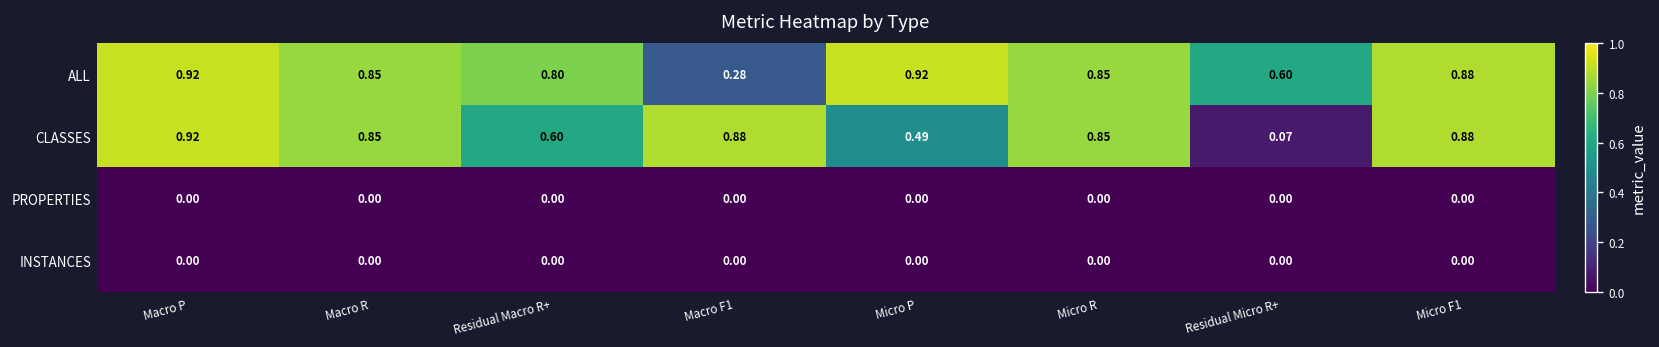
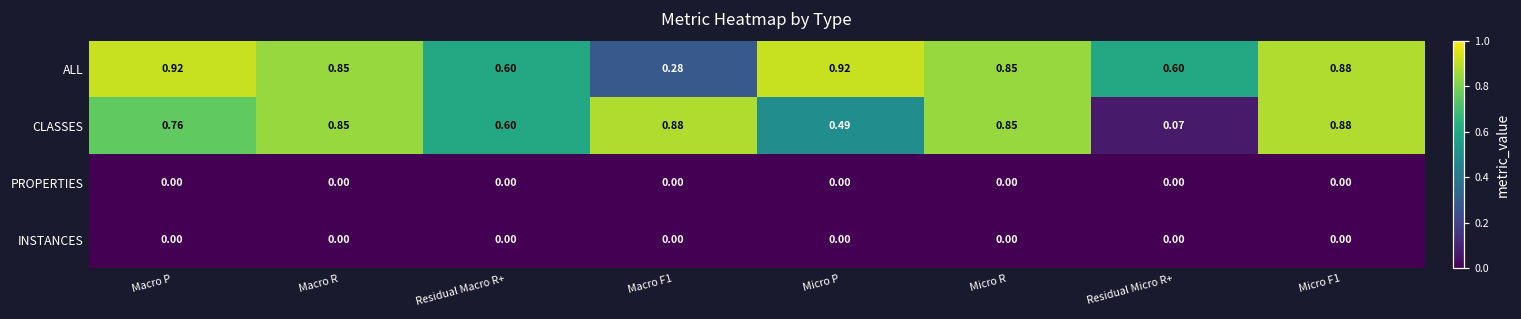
ALL, Residual Macro R+: 0.80 -> 0.60
CLASSES, Macro P: 0.92 -> 0.76
